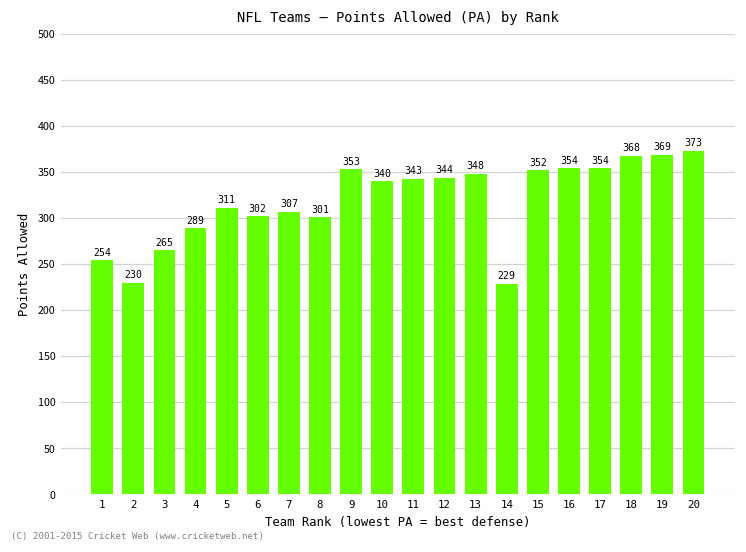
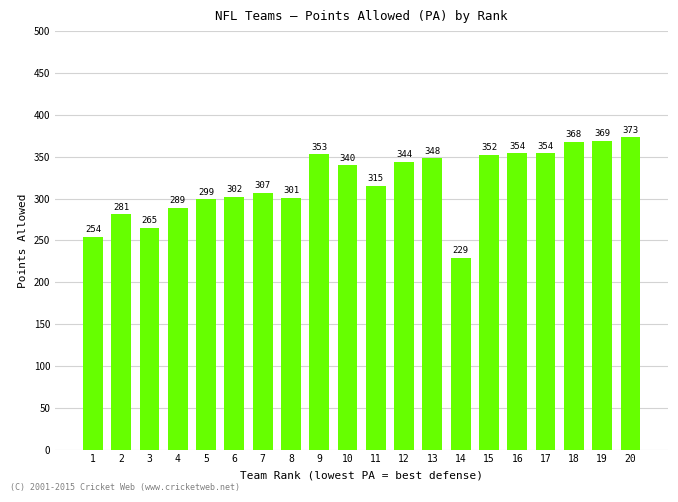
2: 230 -> 281
5: 311 -> 299
11: 343 -> 315
